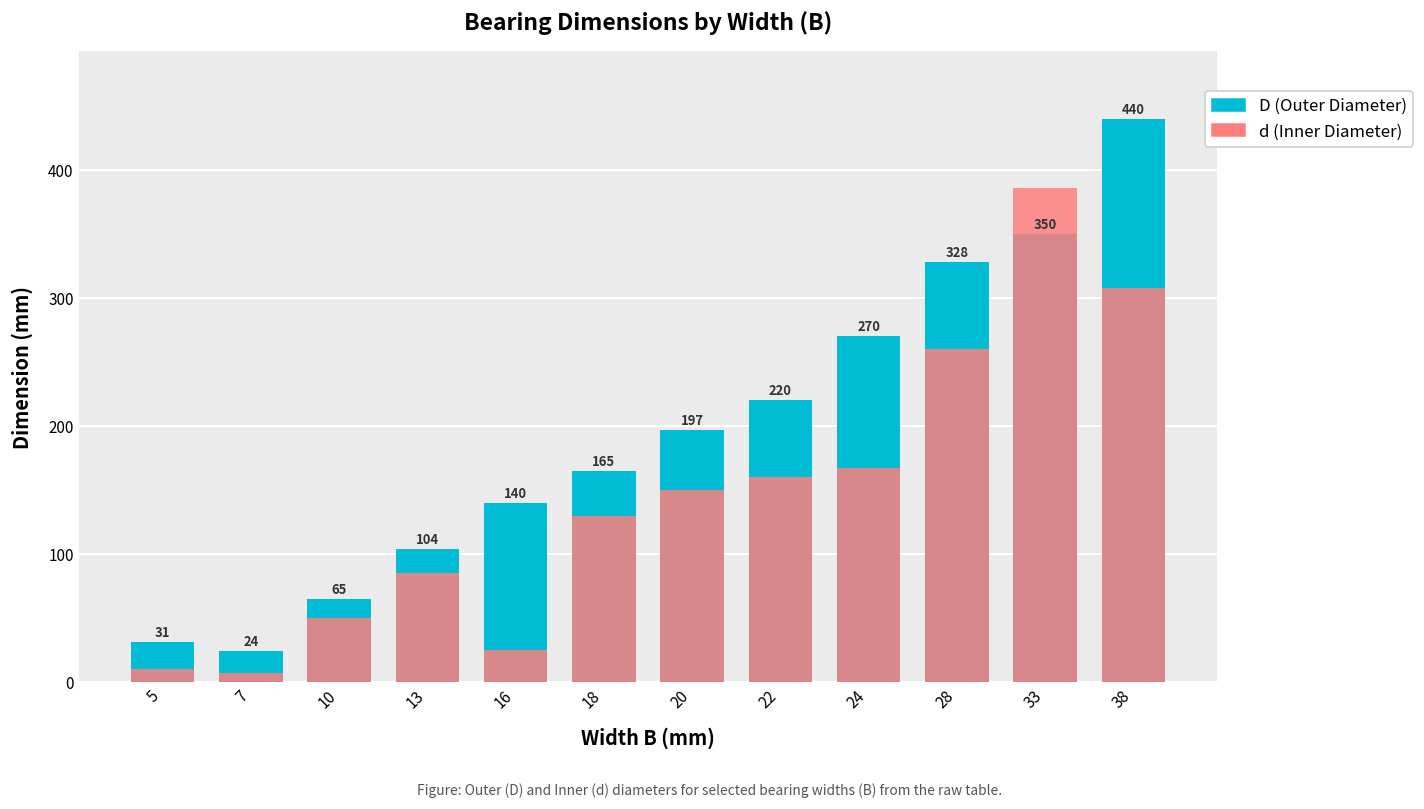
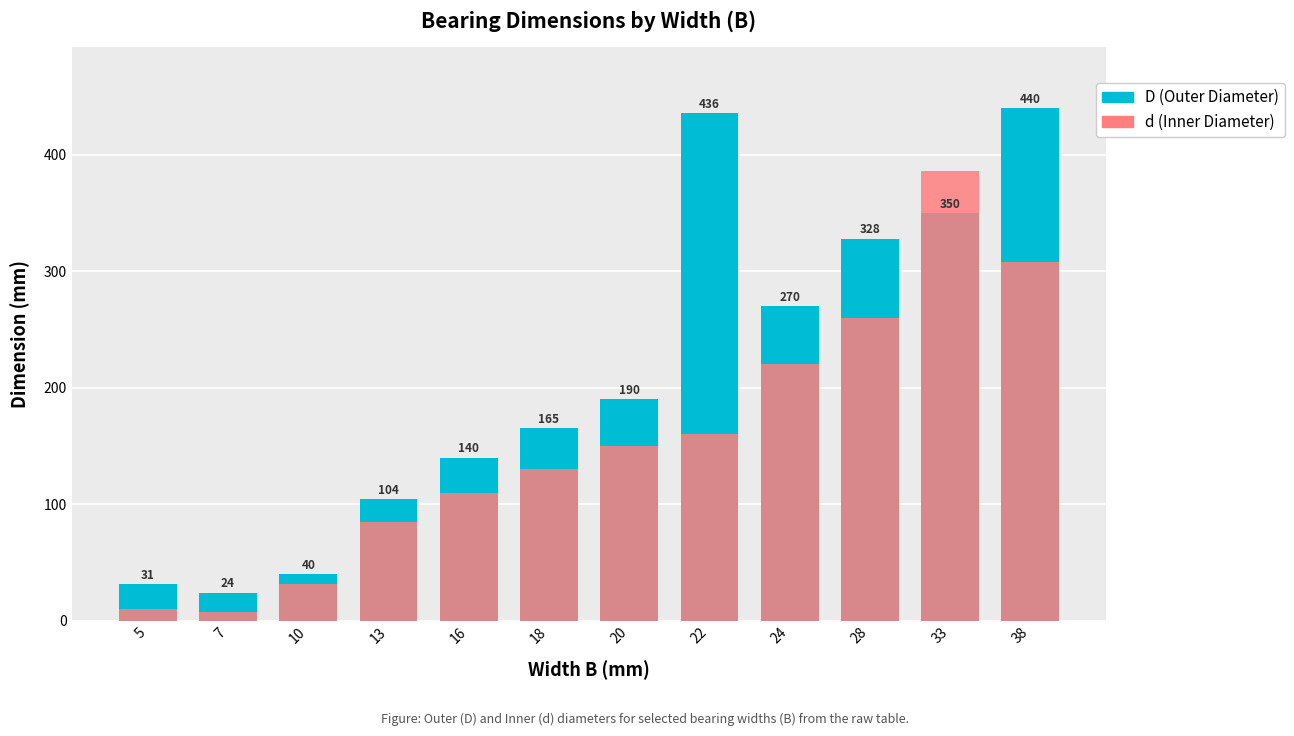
D (Outer Diameter), 10: 65 -> 40
d (Inner Diameter), 10: 50 -> 31
d (Inner Diameter), 16: 25 -> 110
D (Outer Diameter), 20: 197 -> 190
D (Outer Diameter), 22: 220 -> 436
d (Inner Diameter), 24: 167 -> 220
